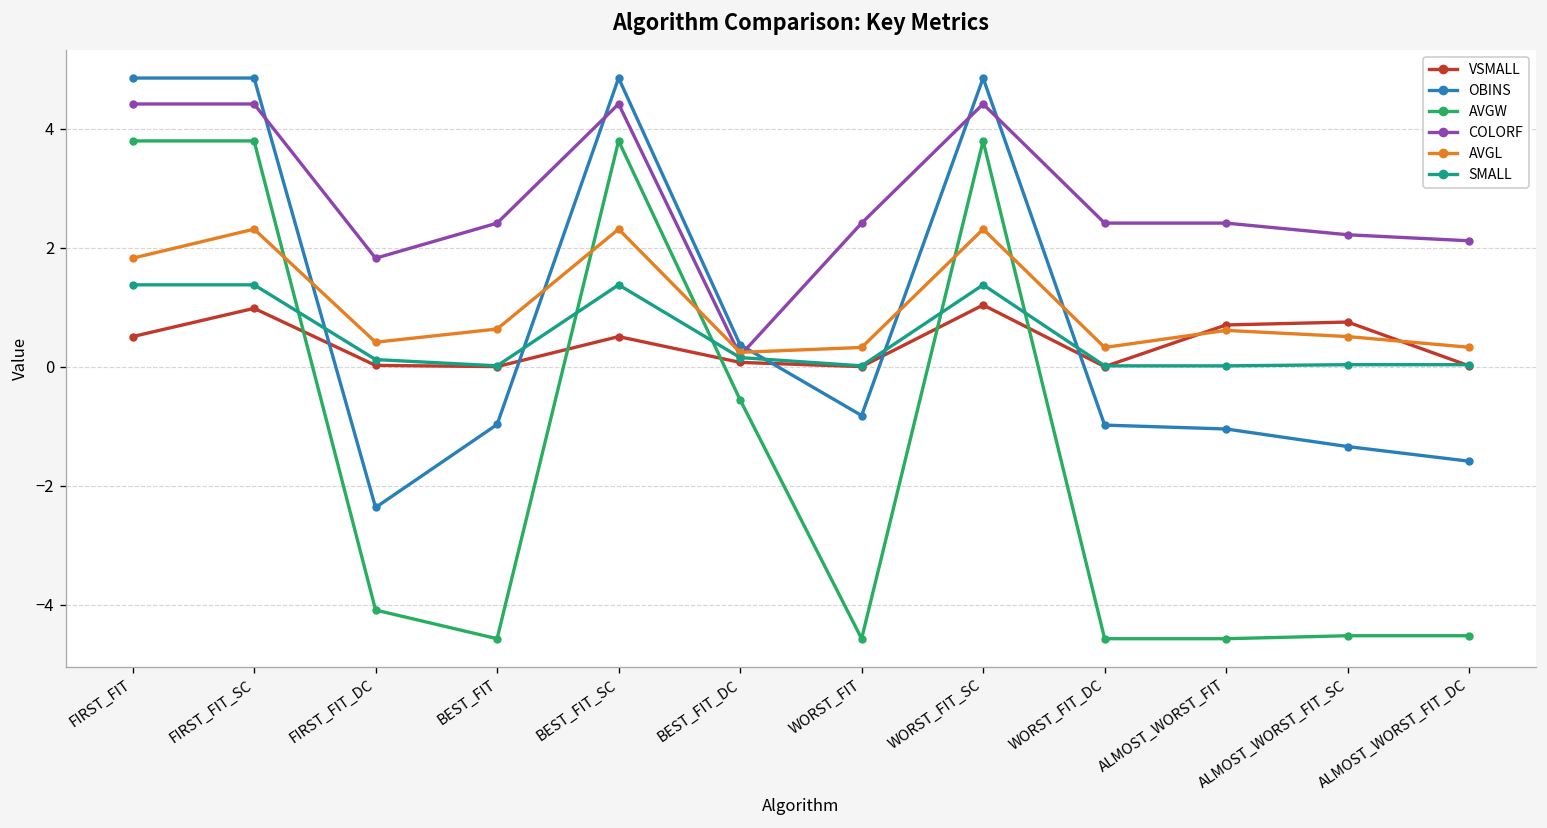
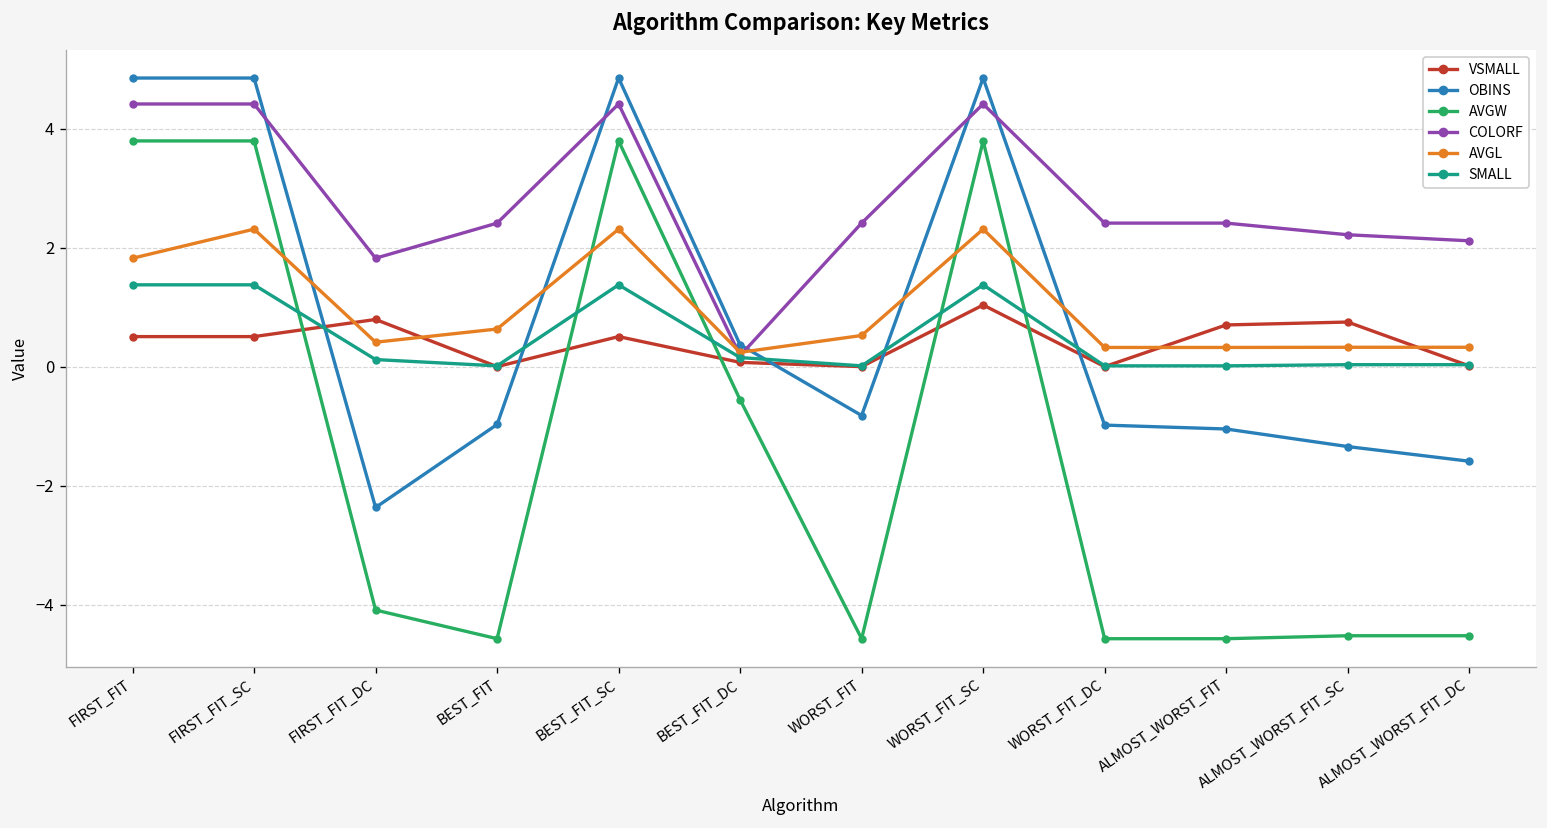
VSMALL, FIRST_FIT_SC: 1.0 -> 0.5
VSMALL, FIRST_FIT_DC: 0.0 -> 0.8
AVGL, WORST_FIT: 0.3 -> 0.5
AVGL, ALMOST_WORST_FIT: 0.6 -> 0.3
AVGL, ALMOST_WORST_FIT_SC: 0.5 -> 0.3
